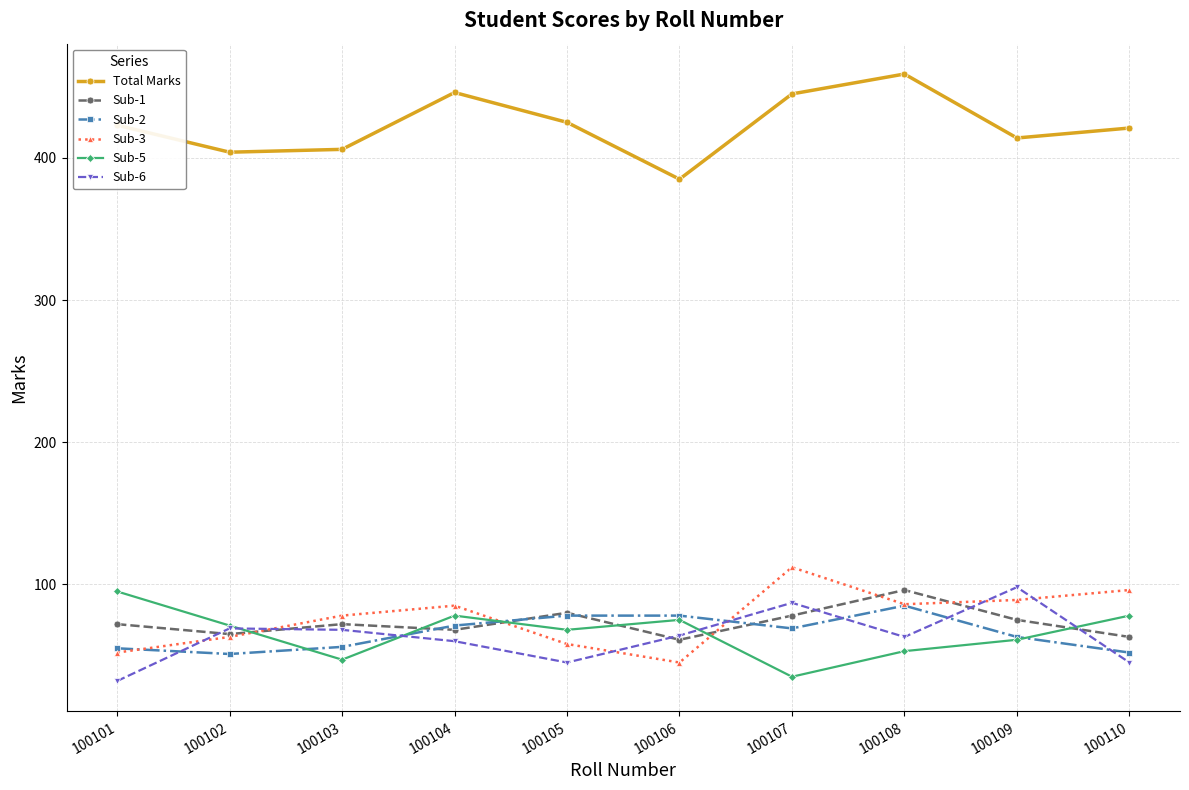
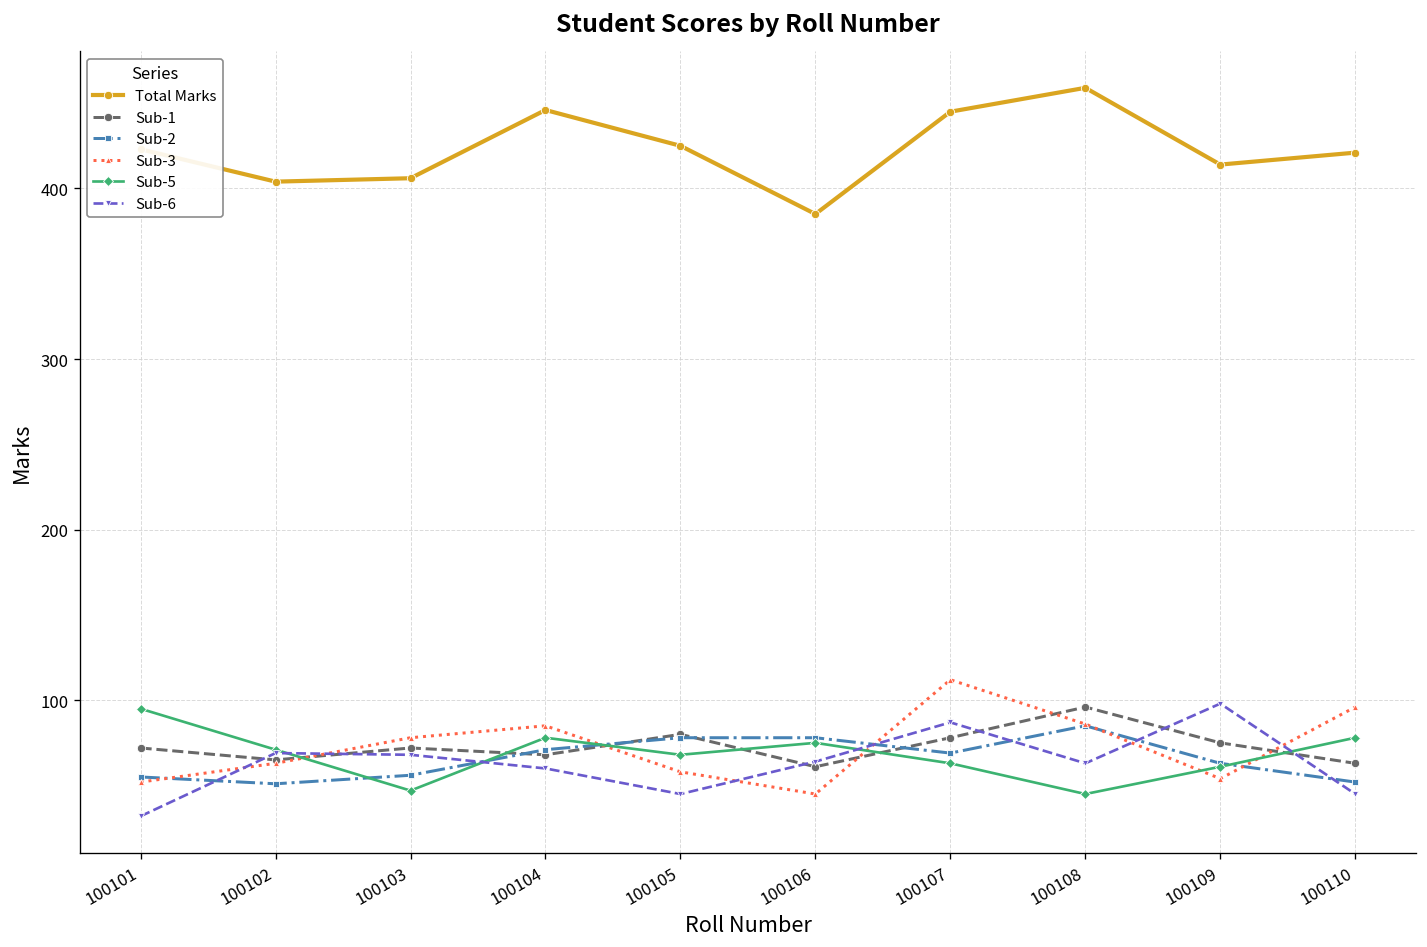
Sub-5, 100107: 35 -> 63
Sub-5, 100108: 53 -> 45
Sub-3, 100109: 89 -> 54
